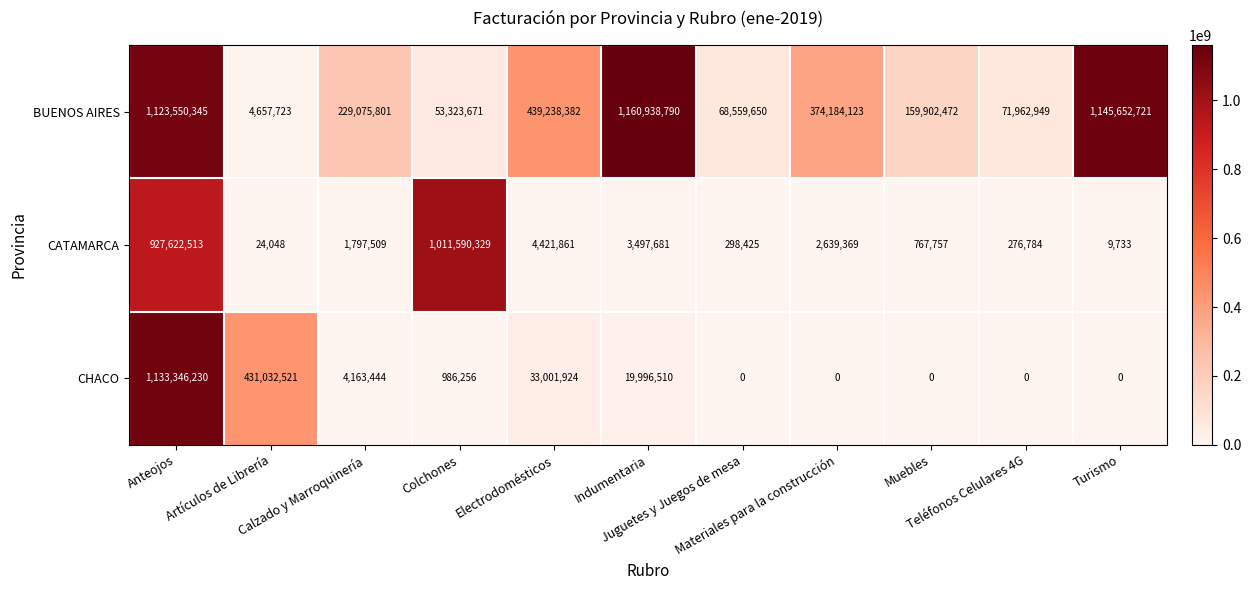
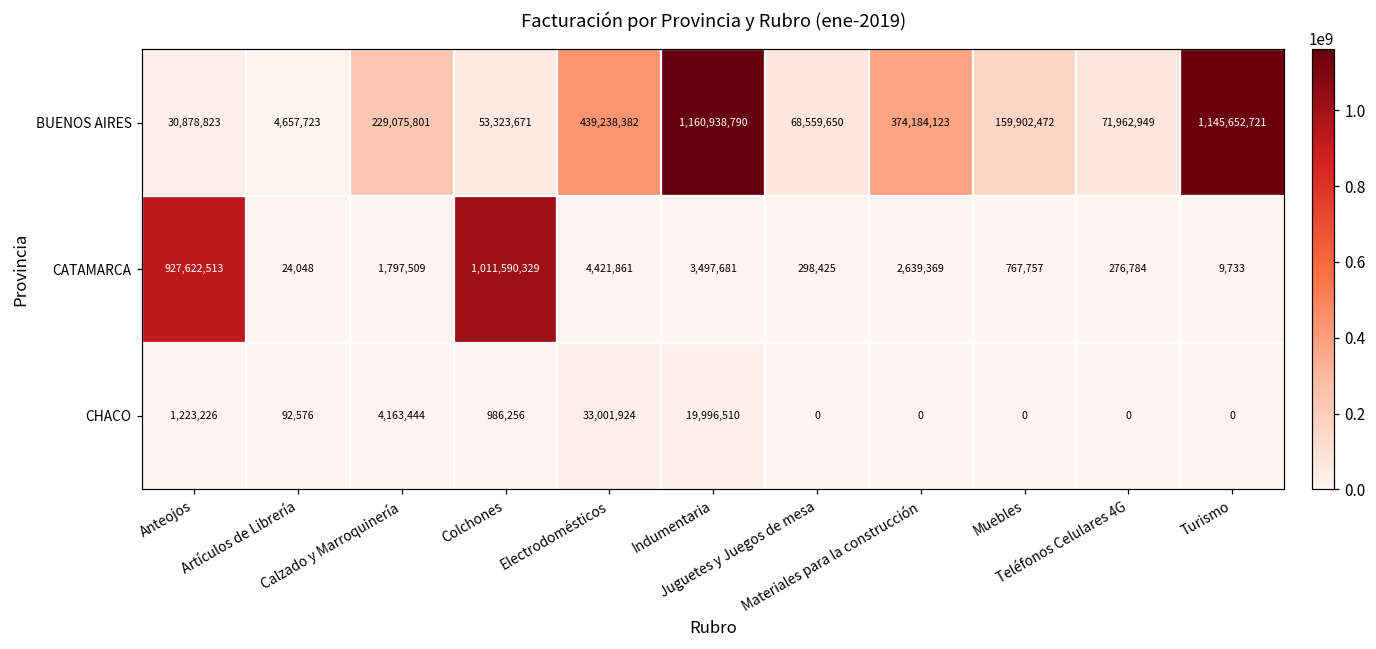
BUENOS AIRES, Anteojos: 1,123,550,345 -> 30,878,823
CHACO, Anteojos: 1,133,346,230 -> 1,223,226
CHACO, Artículos de Librería: 431,032,521 -> 92,576
